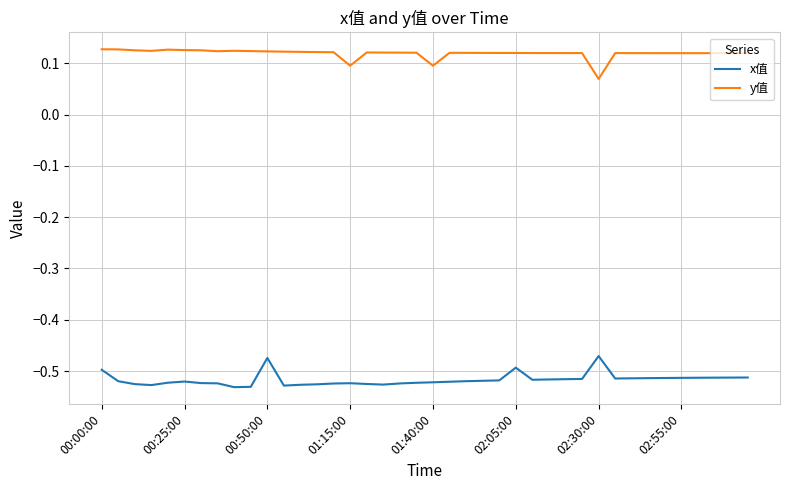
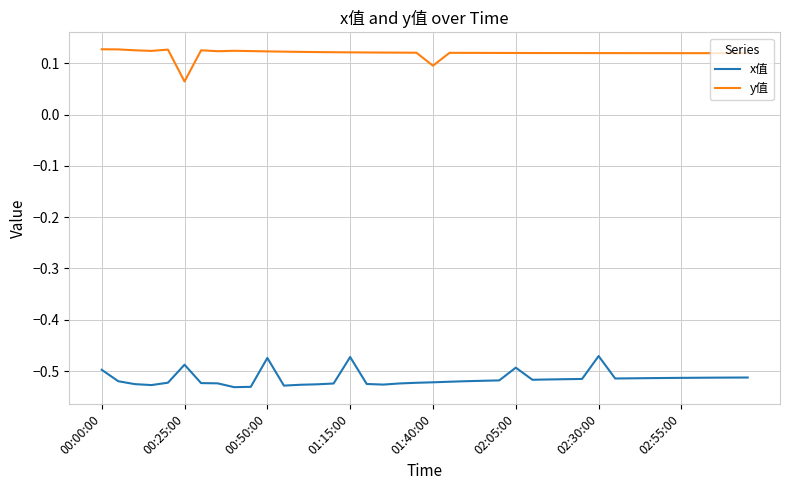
x值, 00:25:00: -0.52 -> -0.49
y值, 00:25:00: 0.13 -> 0.06
x值, 01:15:00: -0.52 -> -0.47
y值, 01:15:00: 0.10 -> 0.12
y值, 02:30:00: 0.07 -> 0.12
